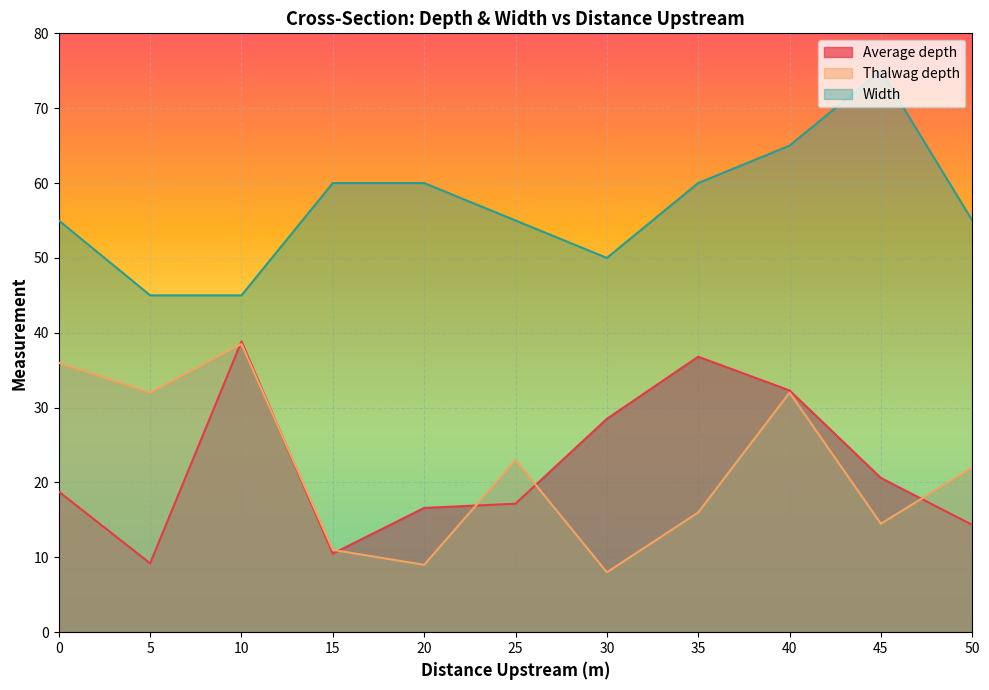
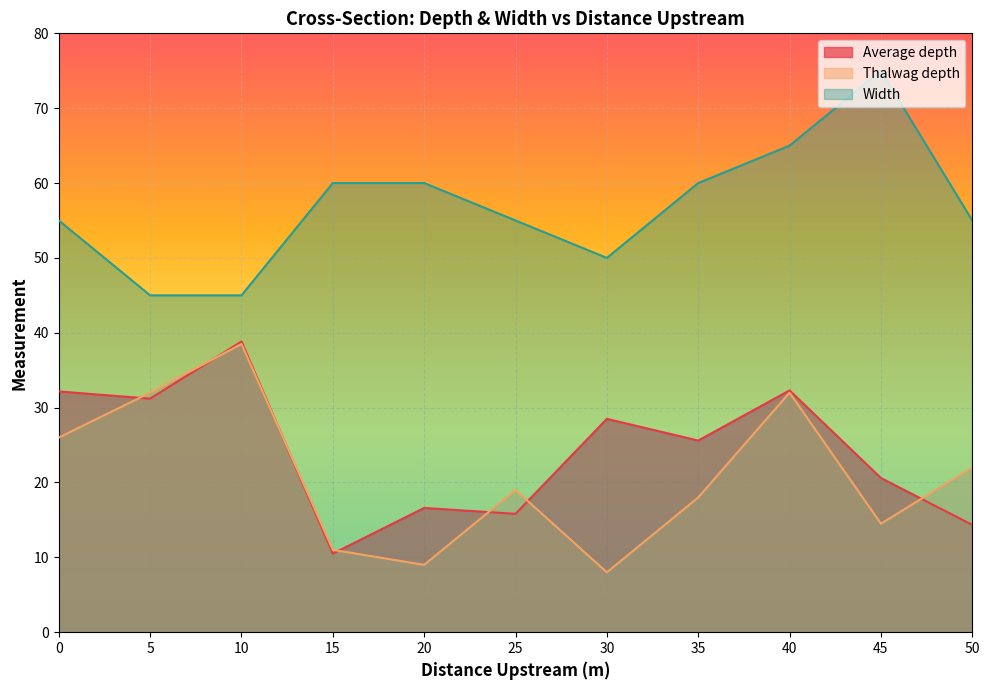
Average depth, 0: 19 -> 32
Thalwag depth, 0: 36 -> 26
Average depth, 5: 9 -> 31
Average depth, 25: 17 -> 16
Thalwag depth, 25: 23 -> 19
Average depth, 35: 37 -> 26
Thalwag depth, 35: 16 -> 18
